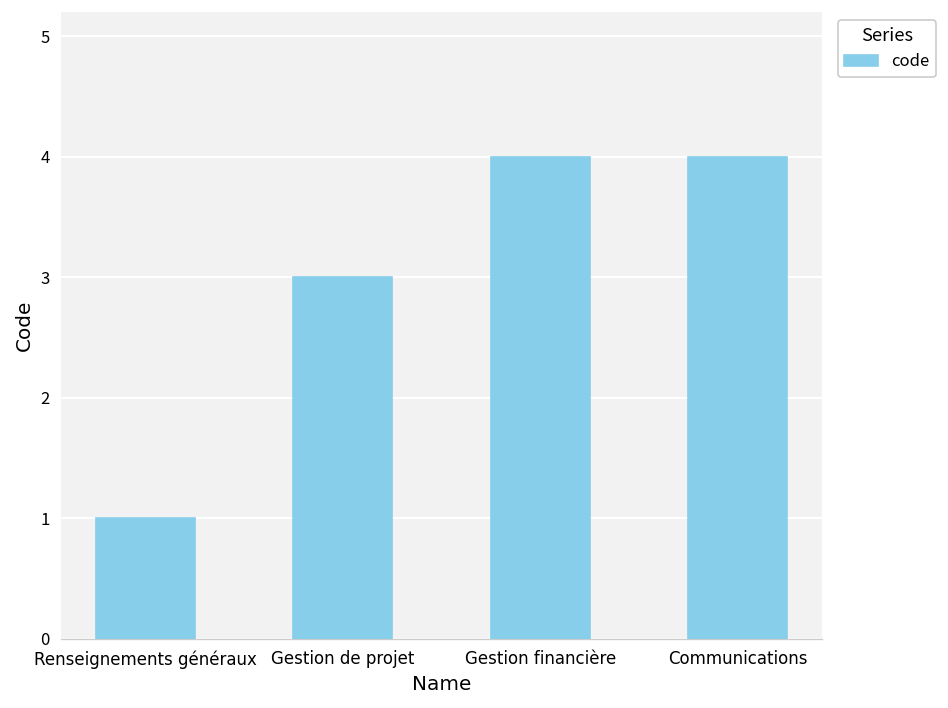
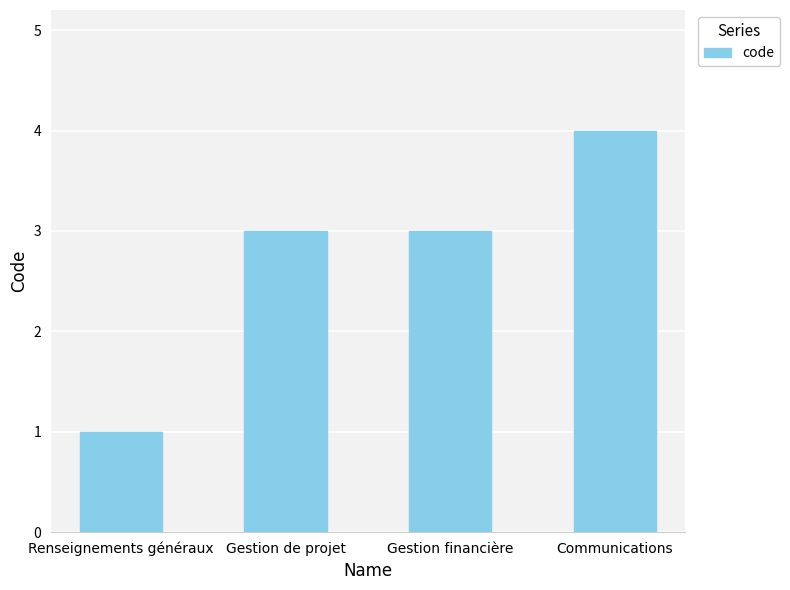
Gestion financière: 4 -> 3
